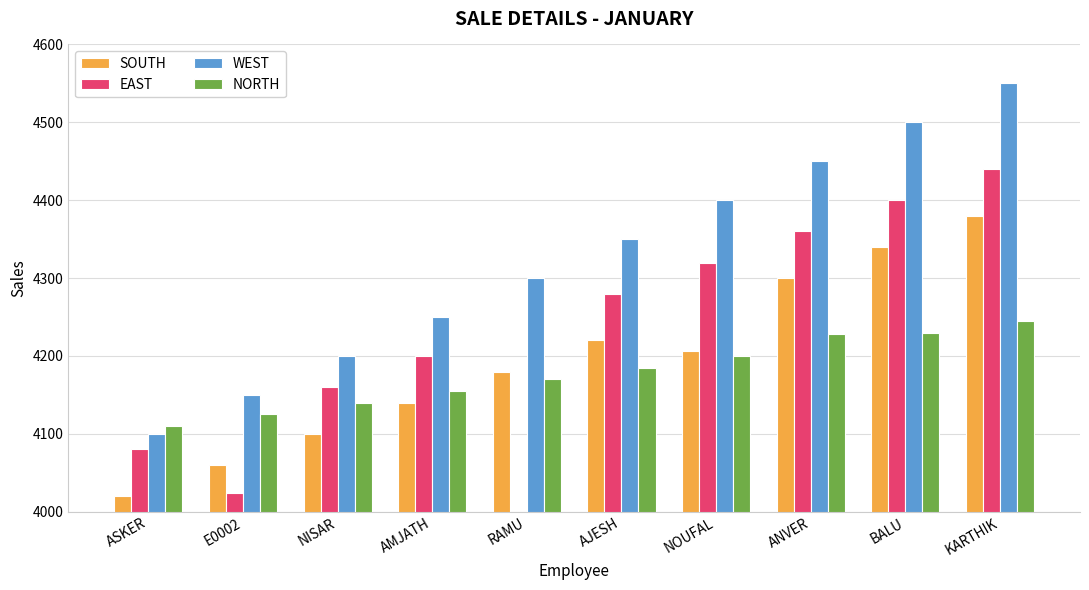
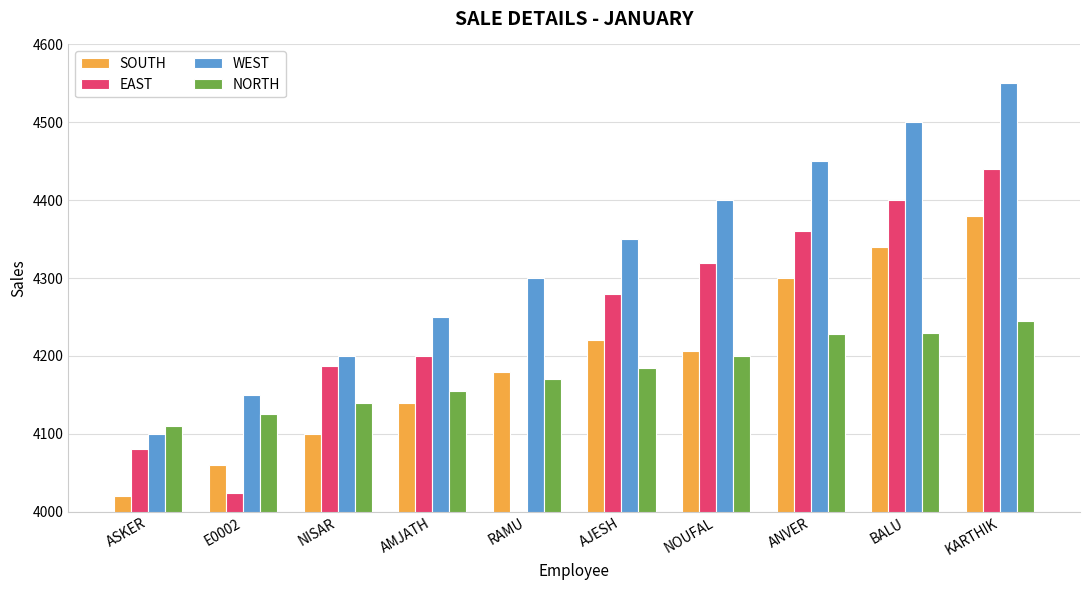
EAST, NISAR: 4160 -> 4190
